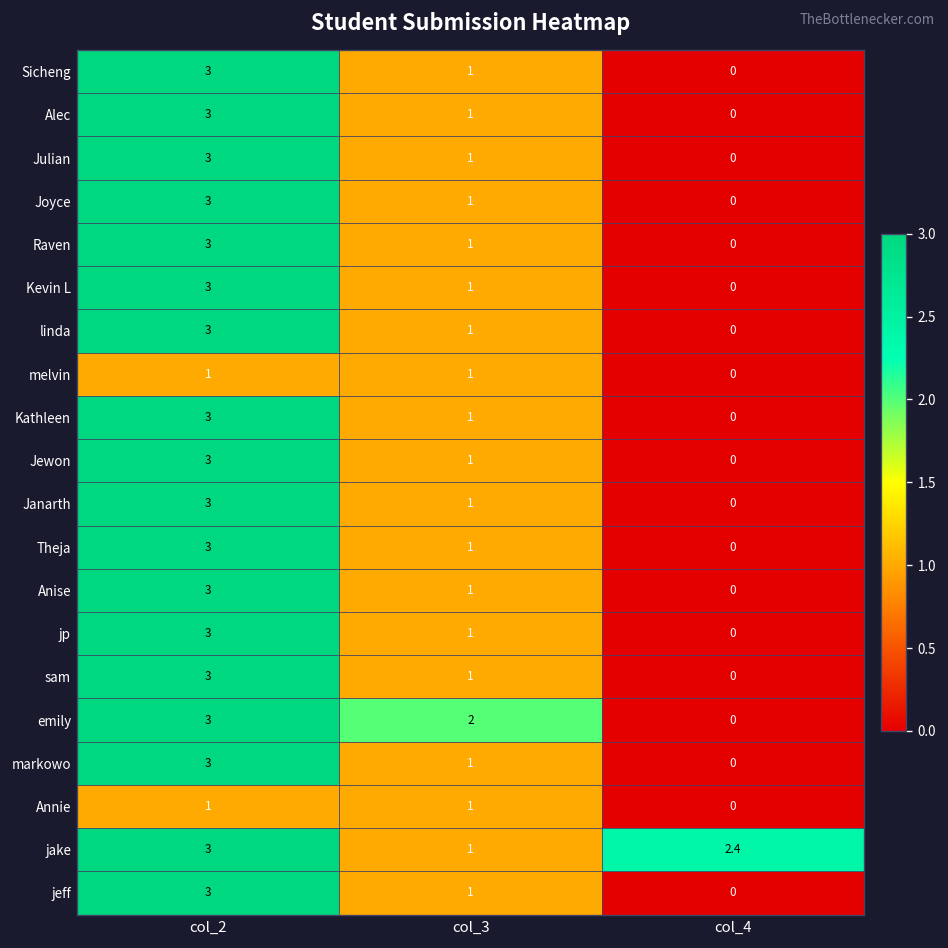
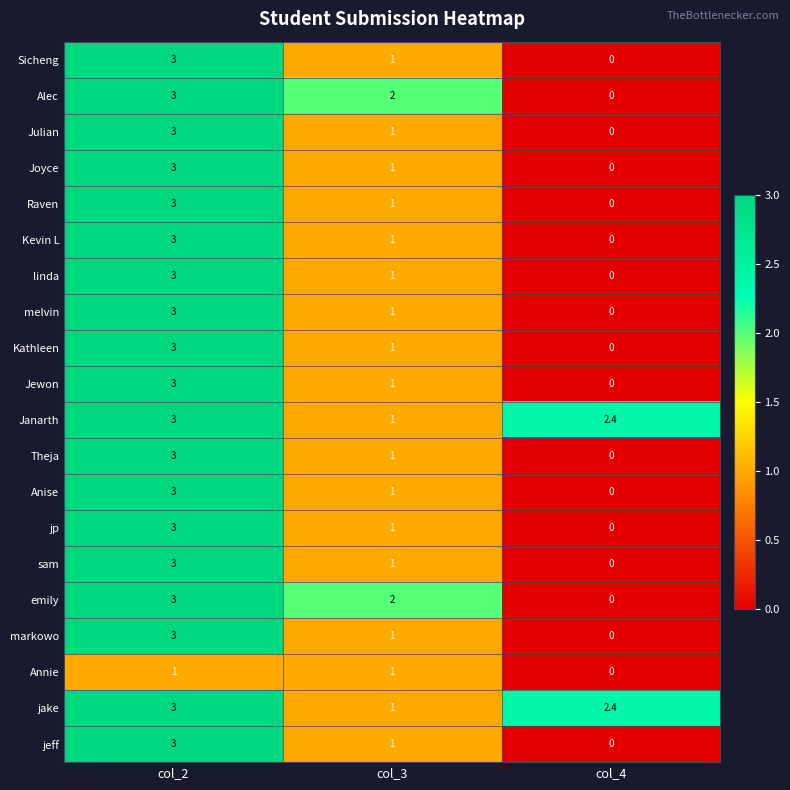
Alec, col_3: 1 -> 2
melvin, col_2: 1 -> 3
Janarth, col_4: 0 -> 2.4
